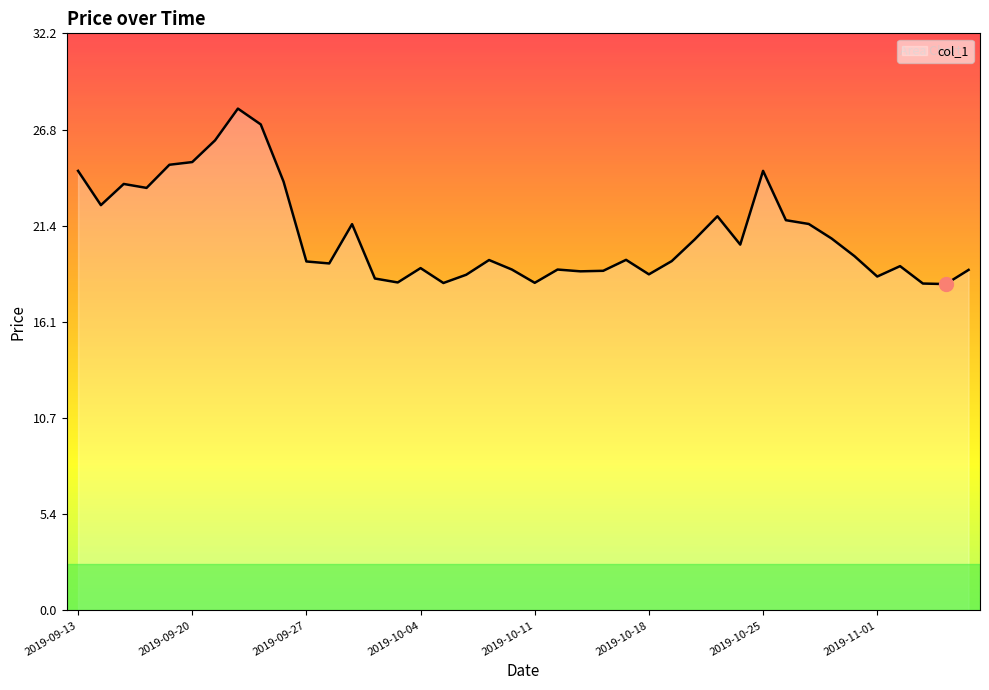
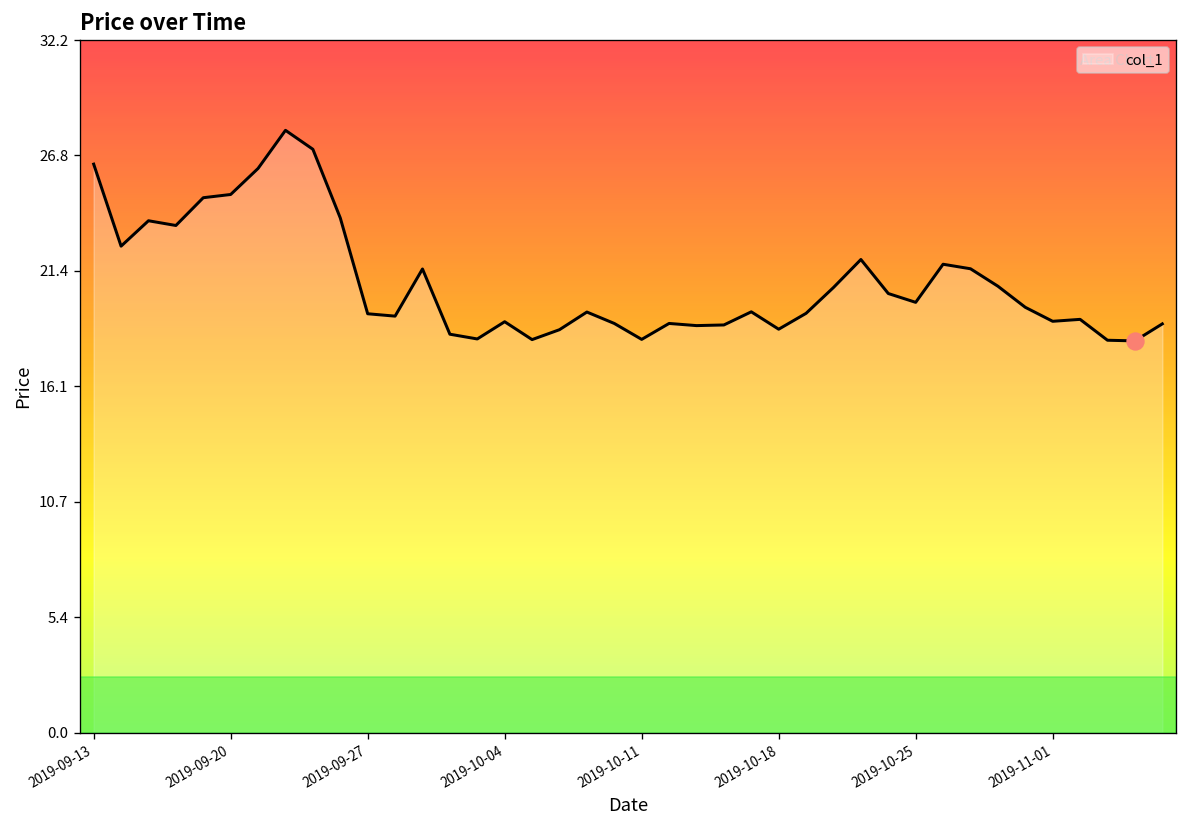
col_1, 2019-09-13: 24.5 -> 26.4
col_1, 2019-10-25: 24.5 -> 20.0
col_1, 2019-11-01: 18.6 -> 19.1
